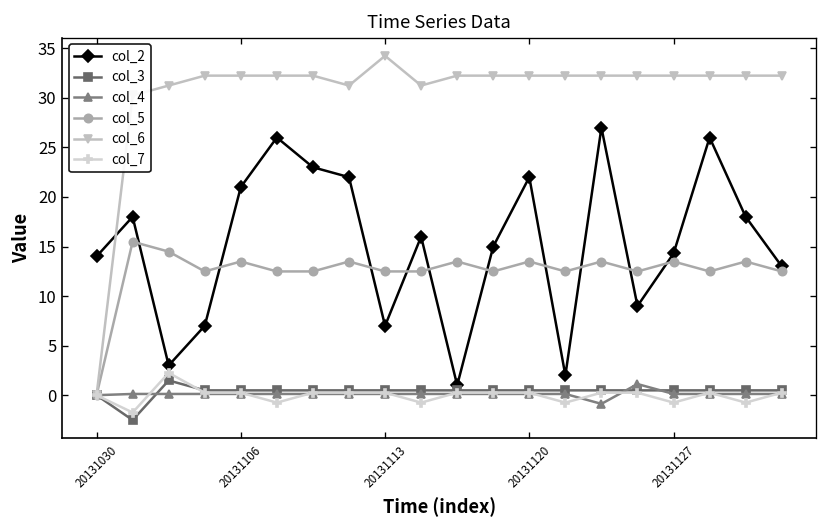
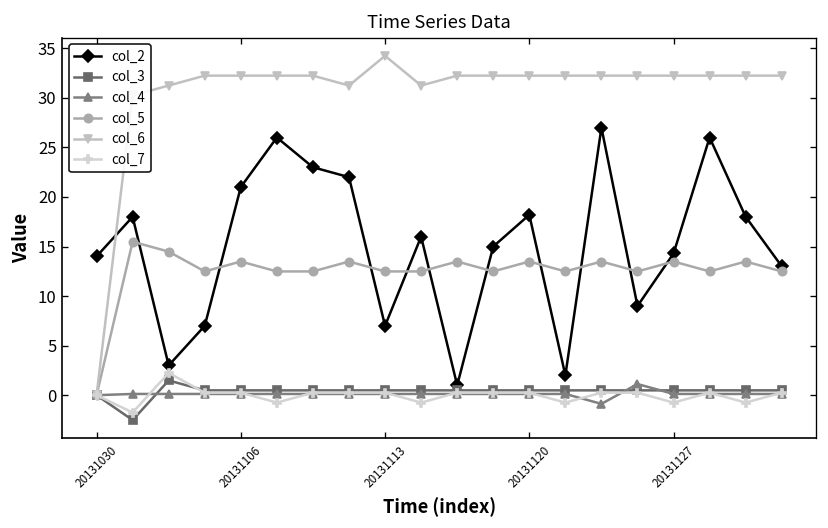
col_2, 20131120: 22 -> 18
